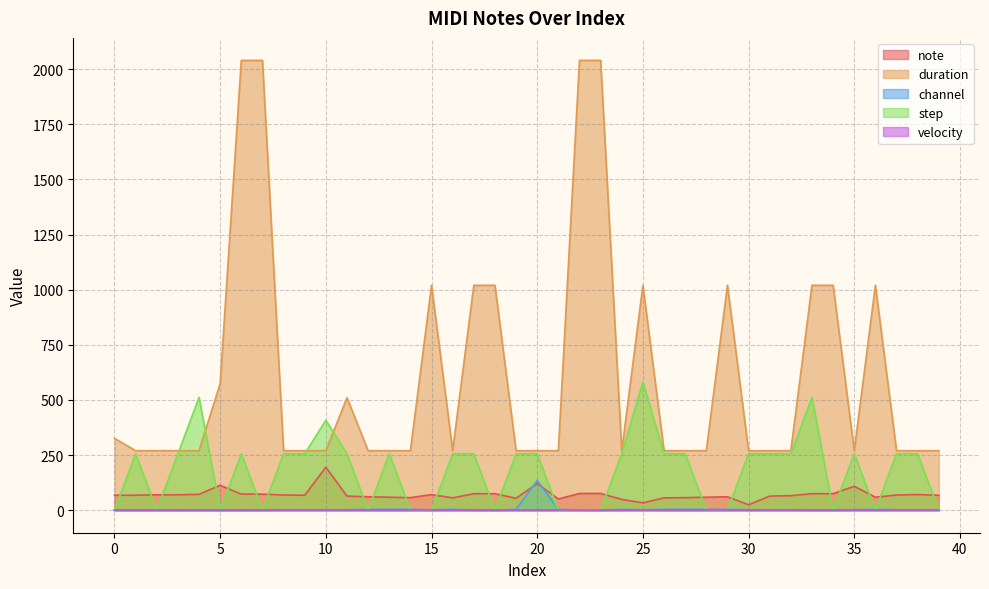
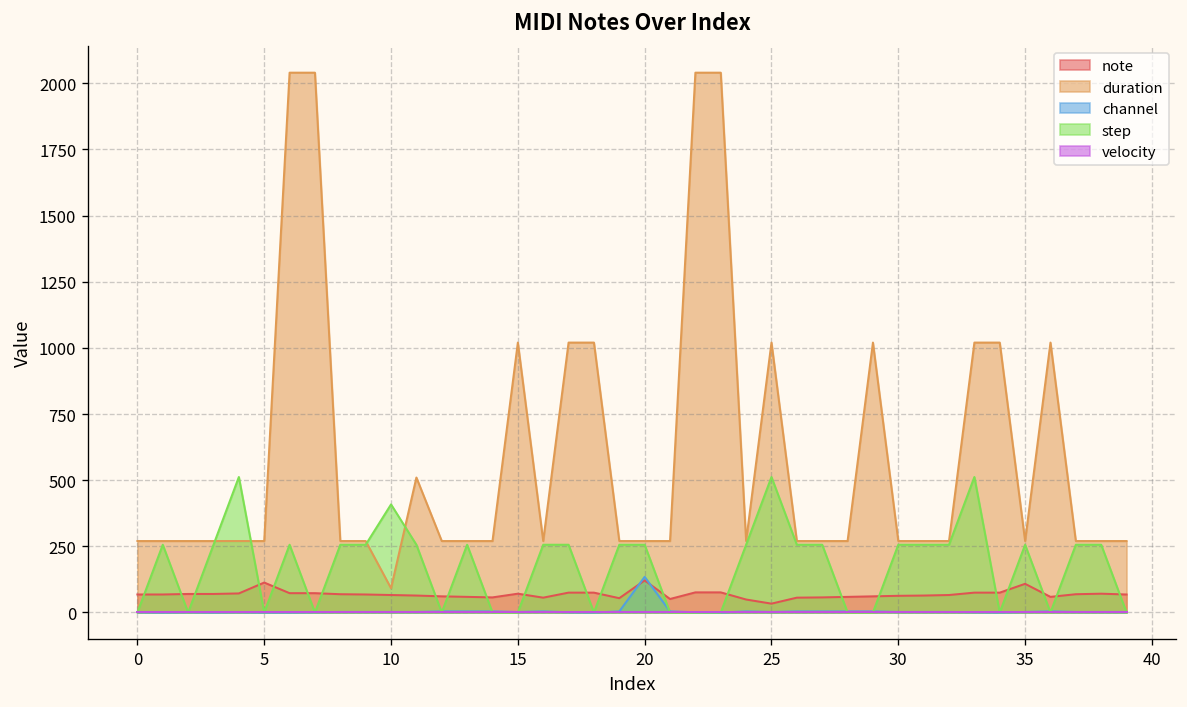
duration, 0: 330 -> 270
duration, 5: 580 -> 270
note, 10: 200 -> 70
duration, 10: 270 -> 90
step, 25: 580 -> 510
note, 30: 20 -> 60
